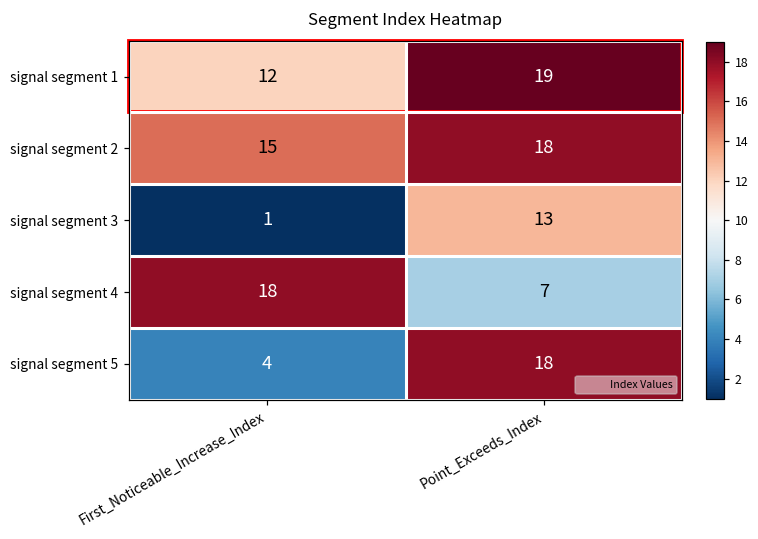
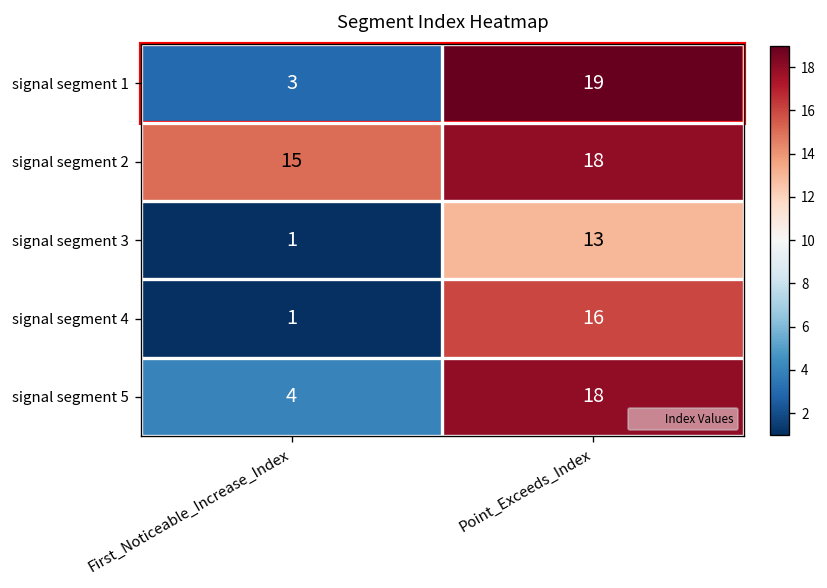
signal segment 1, First_Noticeable_Increase_Index: 12 -> 3
signal segment 4, First_Noticeable_Increase_Index: 18 -> 1
signal segment 4, Point_Exceeds_Index: 7 -> 16
